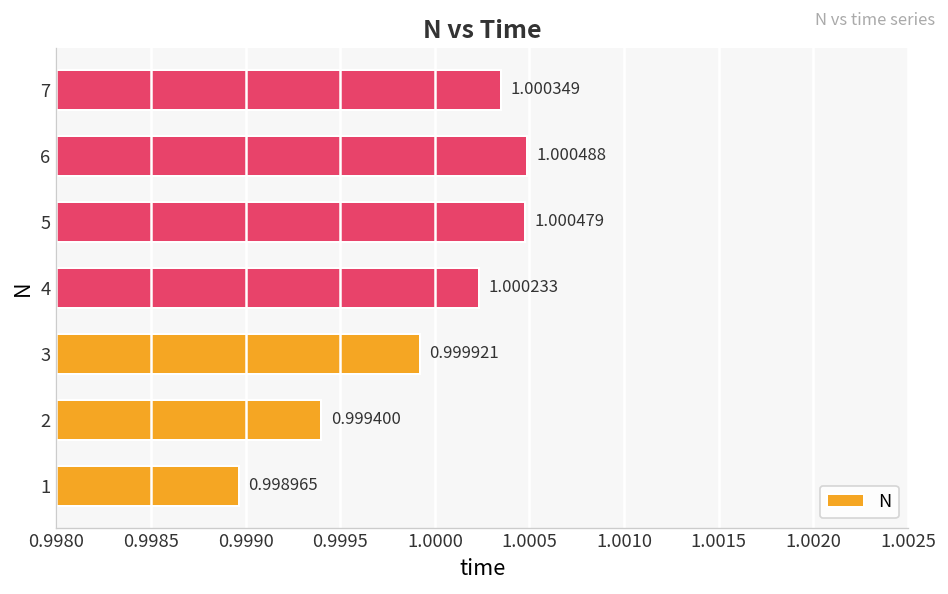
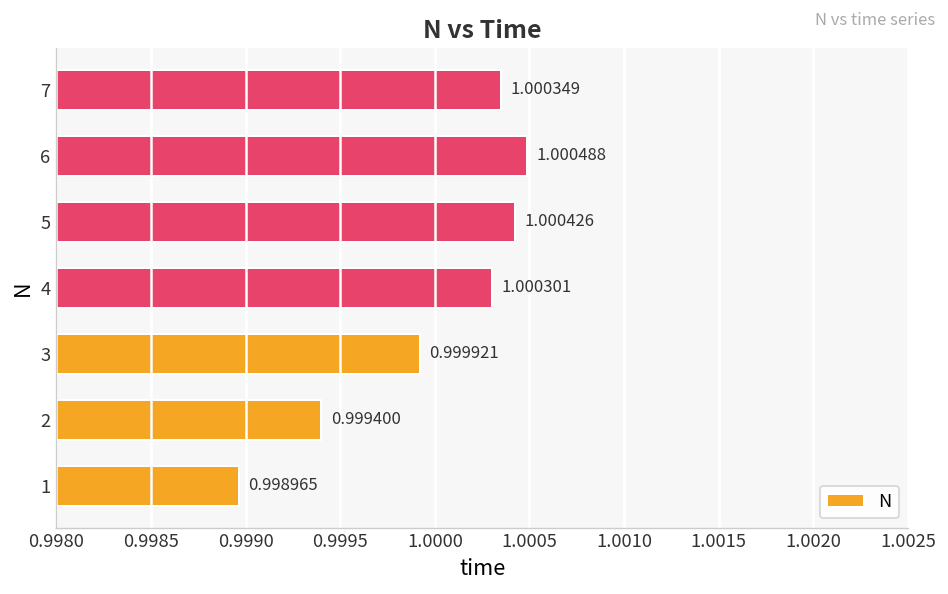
5: 1.000479 -> 1.000426
4: 1.000233 -> 1.000301
